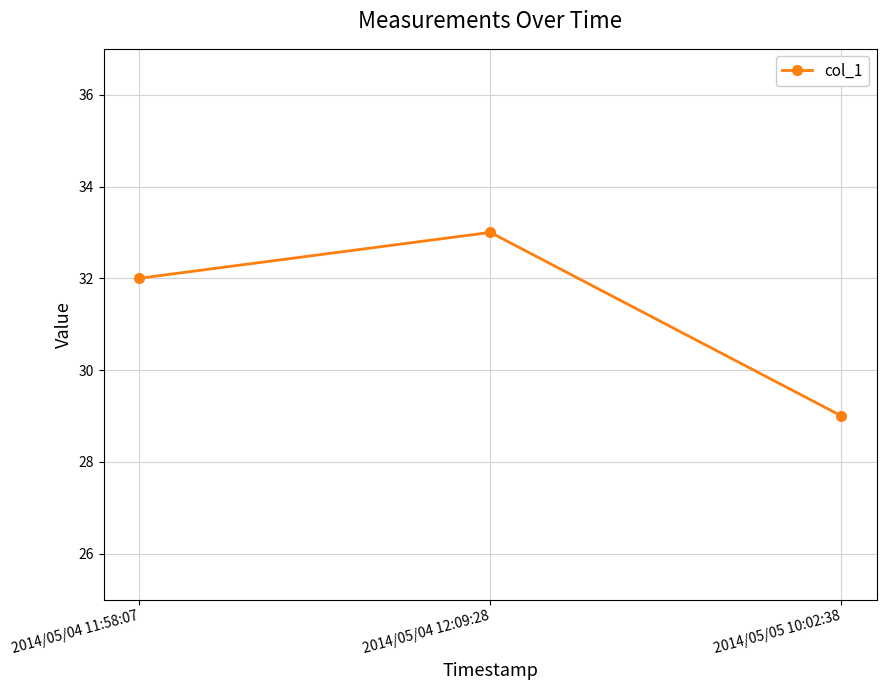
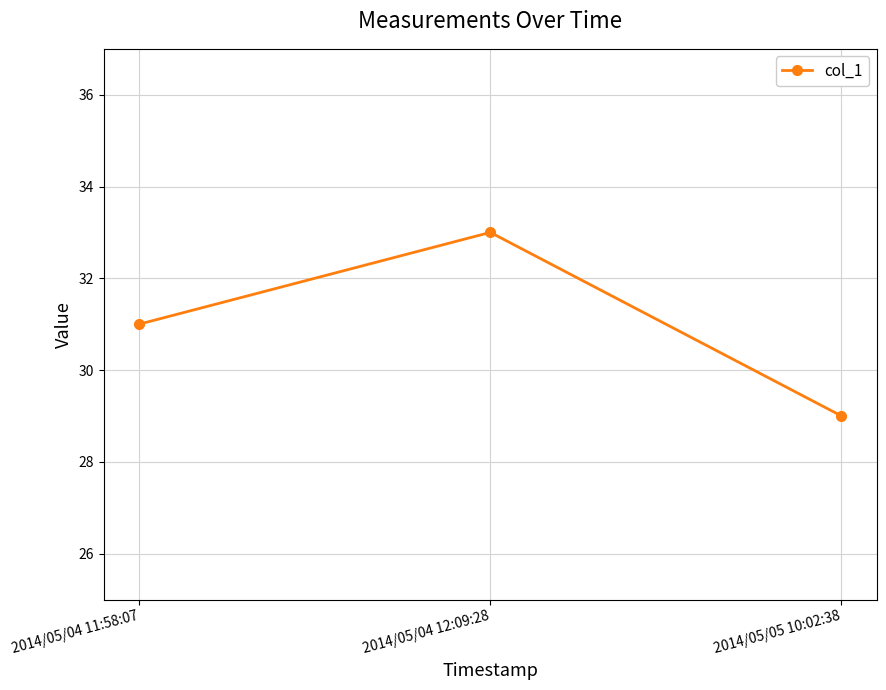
2014/05/04 11:58:07: 32 -> 31
